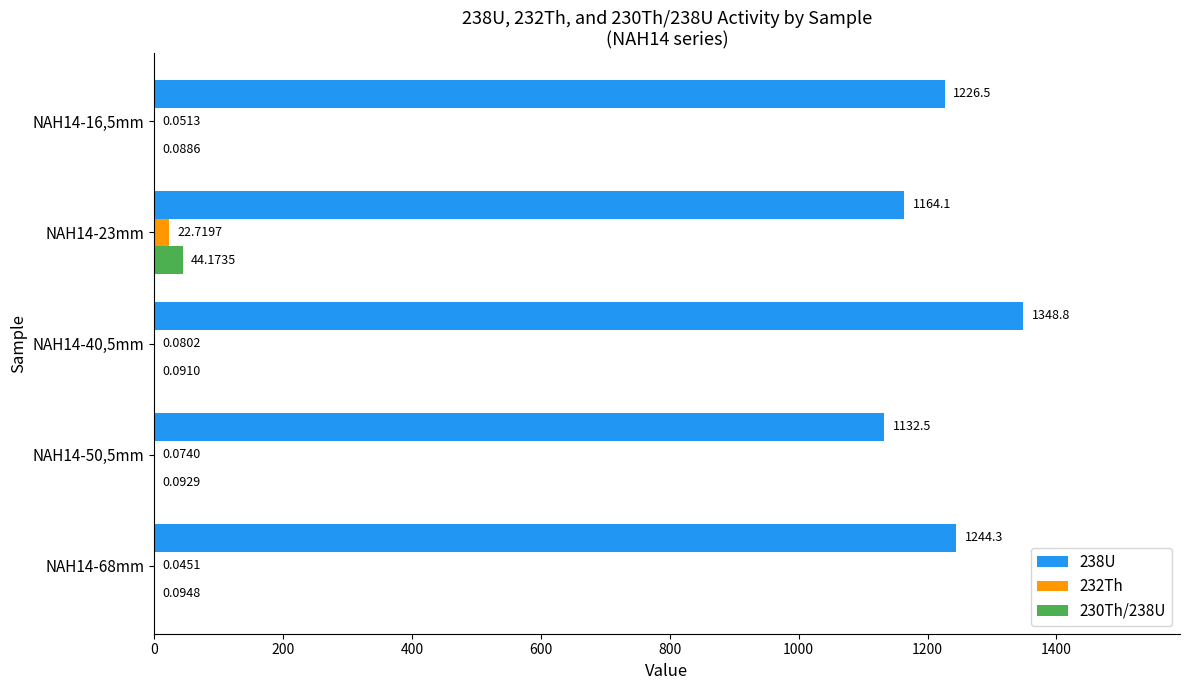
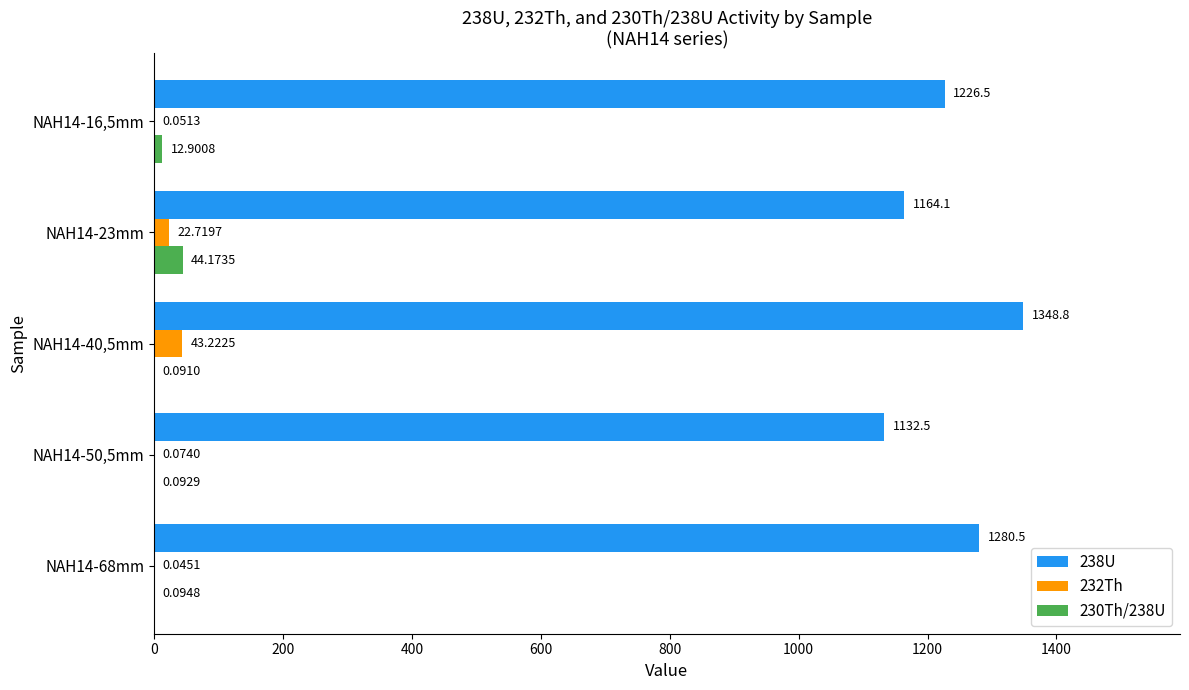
230Th/238U, NAH14-16,5mm: 0.0886 -> 12.9008
232Th, NAH14-40,5mm: 0.0802 -> 43.2225
238U, NAH14-68mm: 1244.3 -> 1280.5
